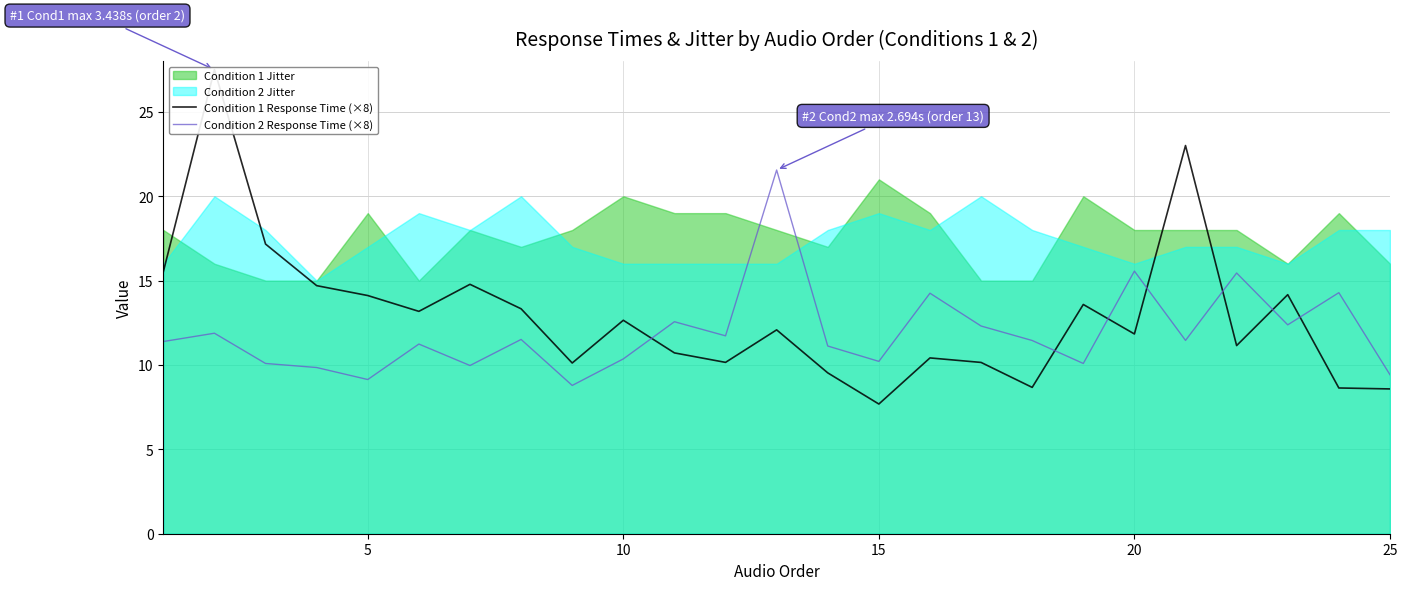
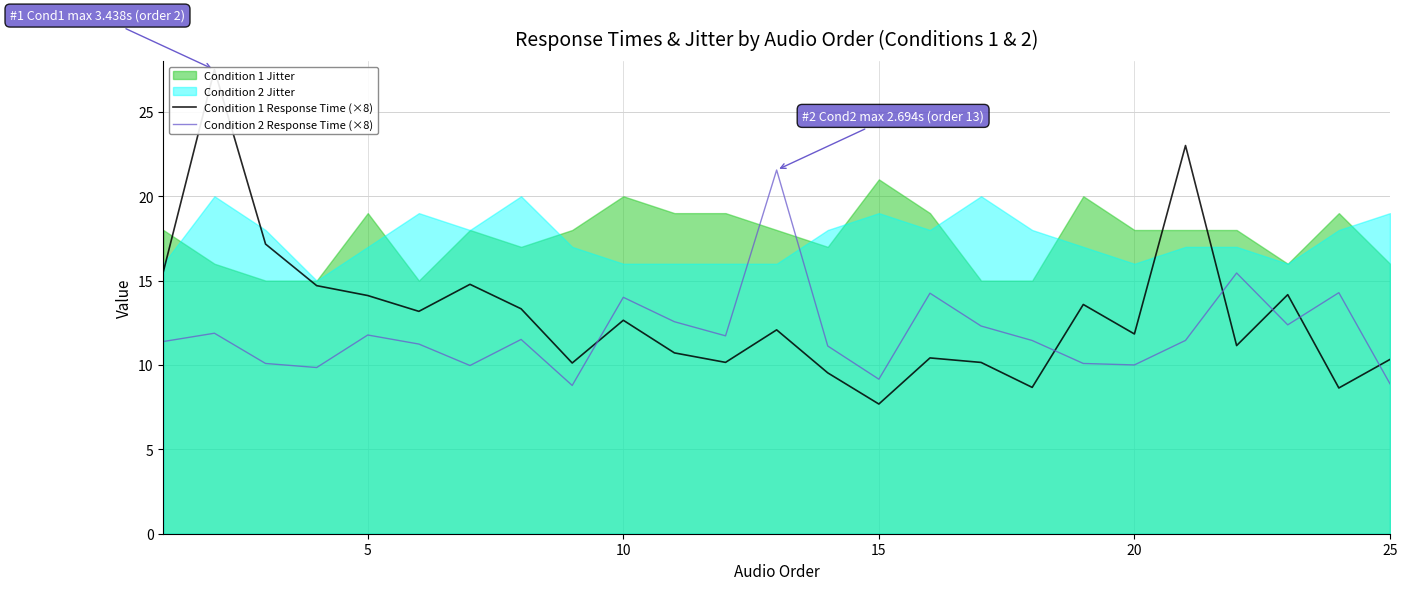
Condition 2 Response Time (×8), 5: 9.1 -> 11.8
Condition 2 Response Time (×8), 10: 10.4 -> 14.0
Condition 2 Response Time (×8), 15: 10.2 -> 9.2
Condition 2 Response Time (×8), 20: 15.6 -> 10.0
Condition 1 Response Time (×8), 25: 8.6 -> 10.3
Condition 2 Response Time (×8), 25: 9.4 -> 8.9
Condition 2 Jitter, 25: 18 -> 19
